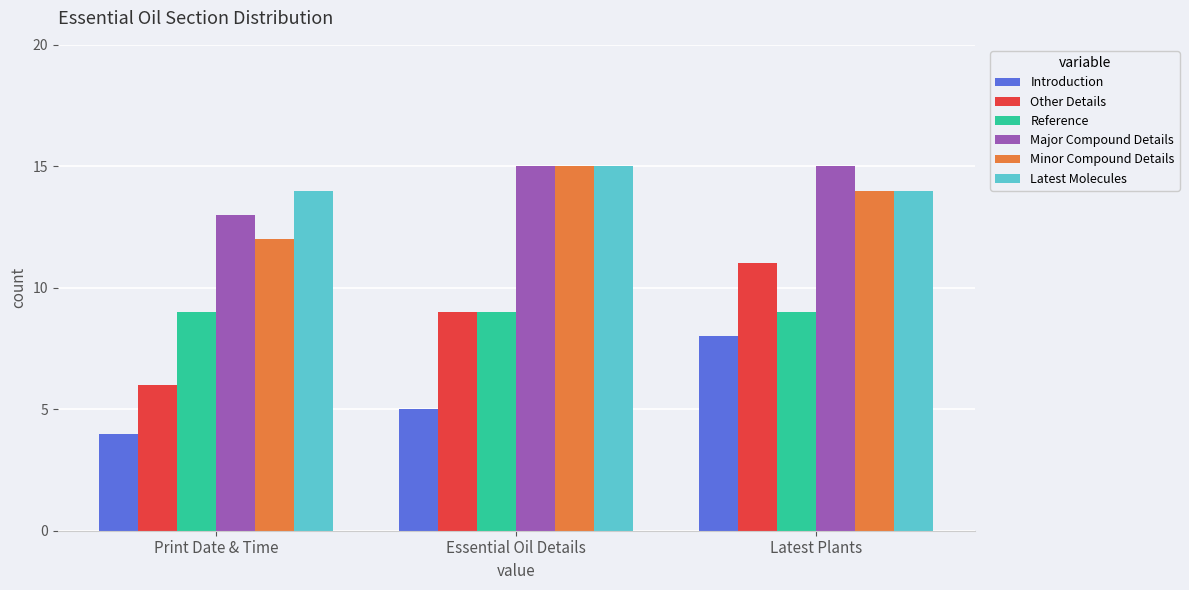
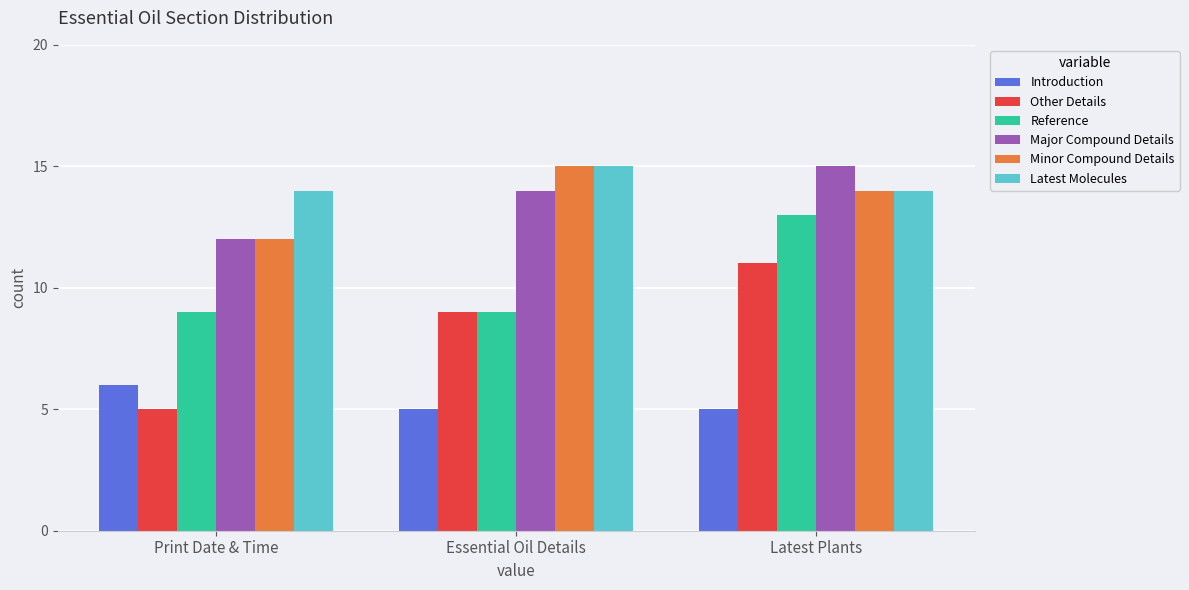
Introduction, Print Date & Time: 4 -> 6
Other Details, Print Date & Time: 6 -> 5
Major Compound Details, Print Date & Time: 13 -> 12
Major Compound Details, Essential Oil Details: 15 -> 14
Introduction, Latest Plants: 8 -> 5
Reference, Latest Plants: 9 -> 13
